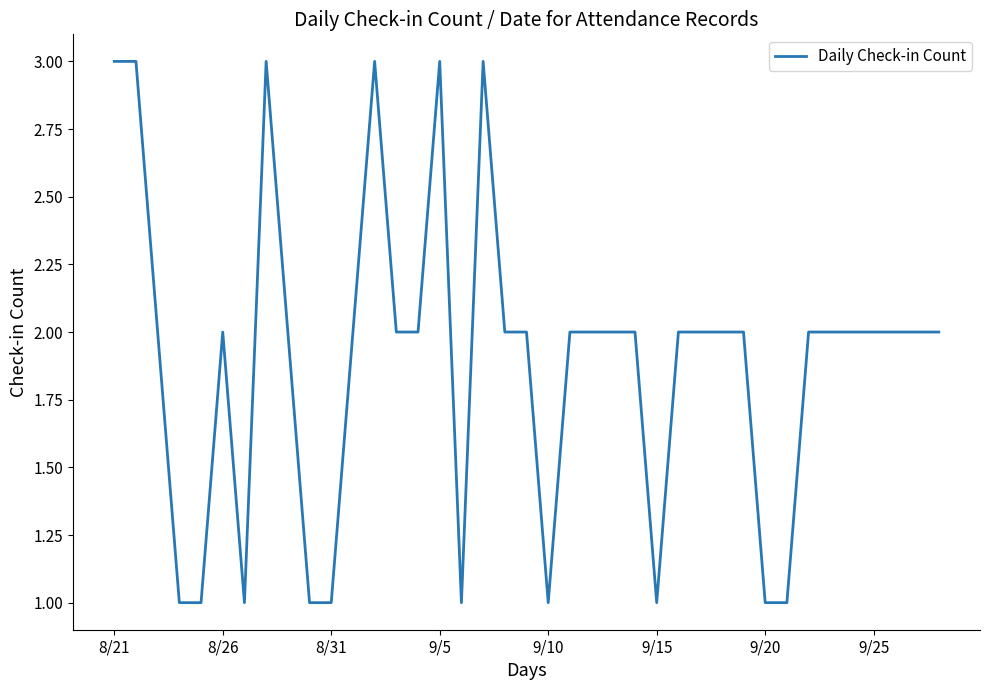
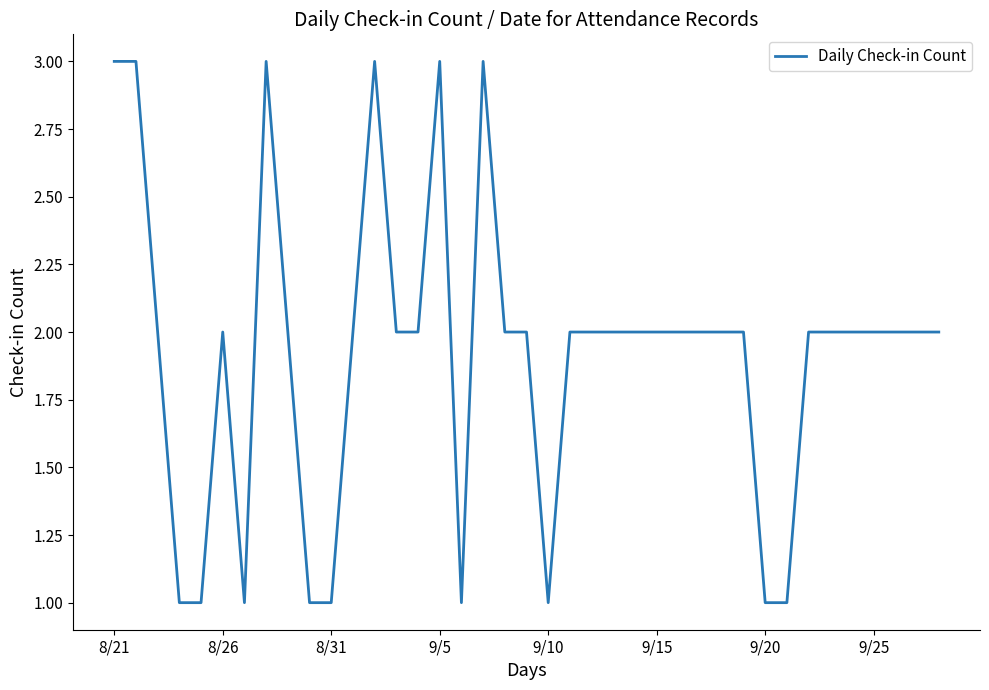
9/15: 1 -> 2
